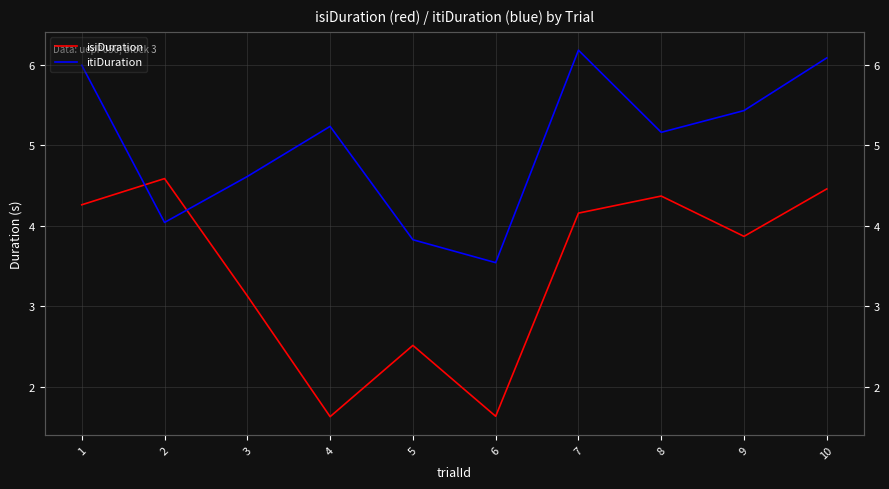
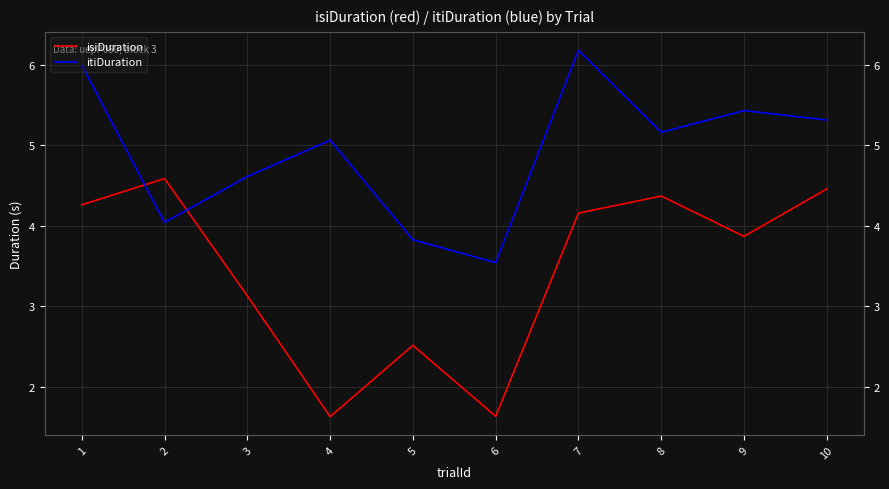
itiDuration, 4: 5.2 -> 5.1
itiDuration, 10: 6.1 -> 5.3
